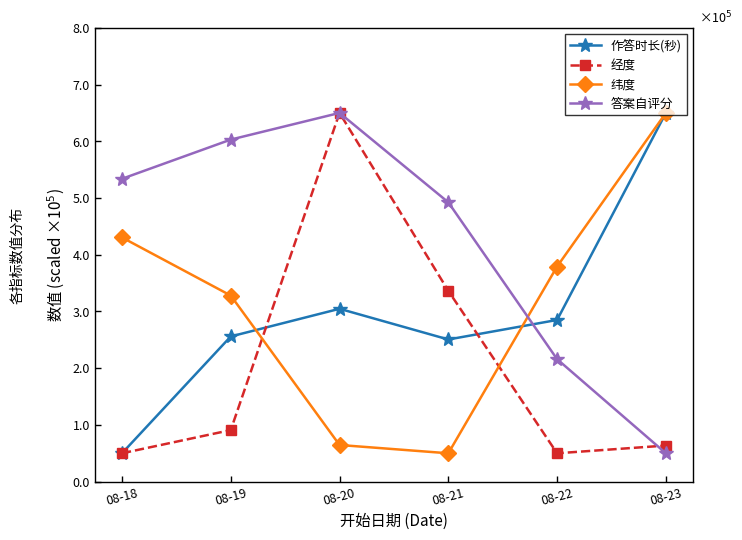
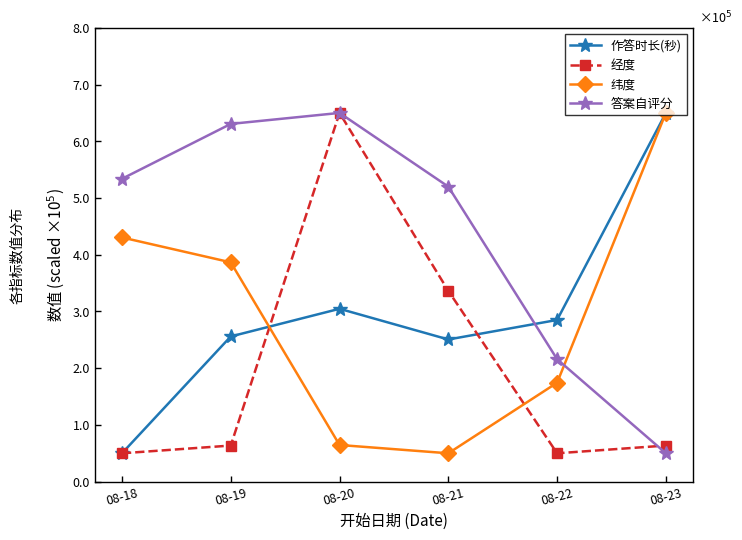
经度, 08-19: 0.9 -> 0.6
纬度, 08-19: 3.3 -> 3.9
答案自评分, 08-19: 6.0 -> 6.3
答案自评分, 08-21: 4.9 -> 5.2
纬度, 08-22: 3.8 -> 1.7
